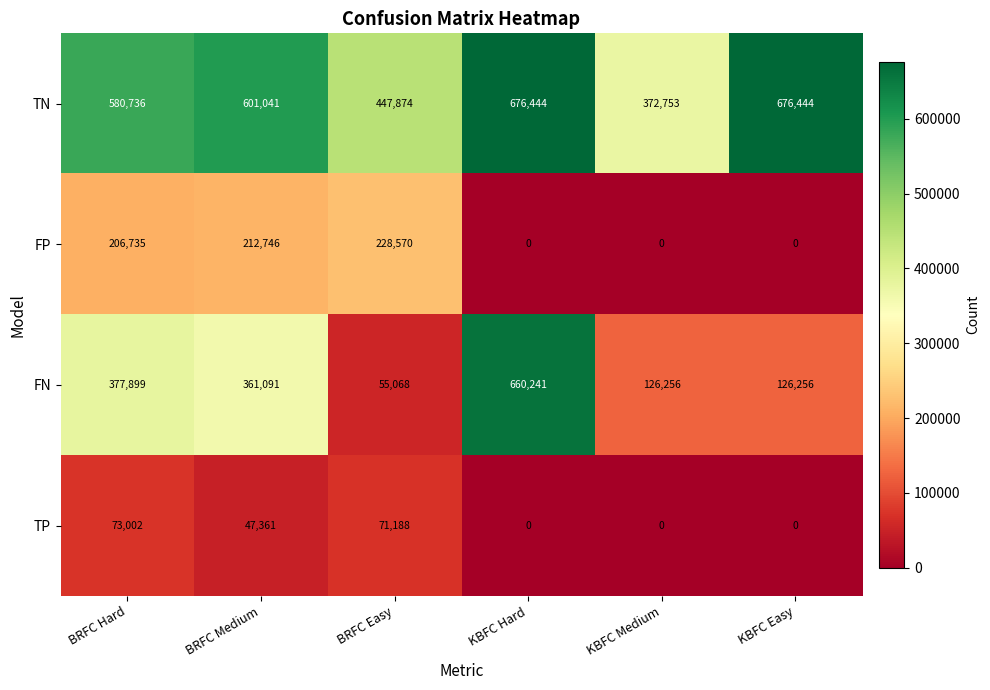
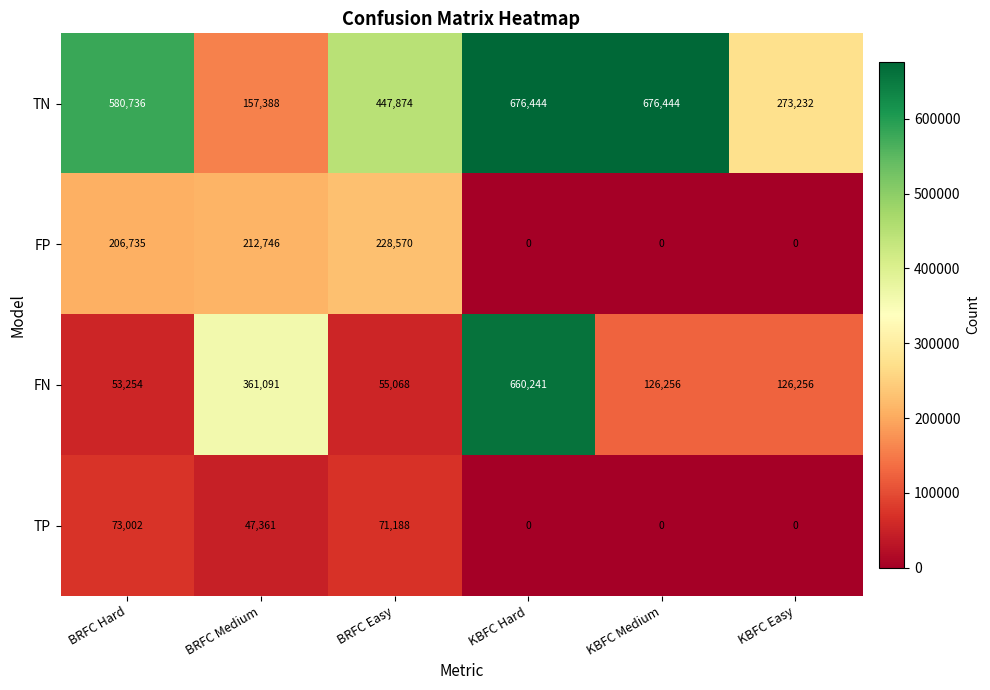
TN, BRFC Medium: 601,041 -> 157,388
TN, KBFC Medium: 372,753 -> 676,444
TN, KBFC Easy: 676,444 -> 273,232
FN, BRFC Hard: 377,899 -> 53,254
